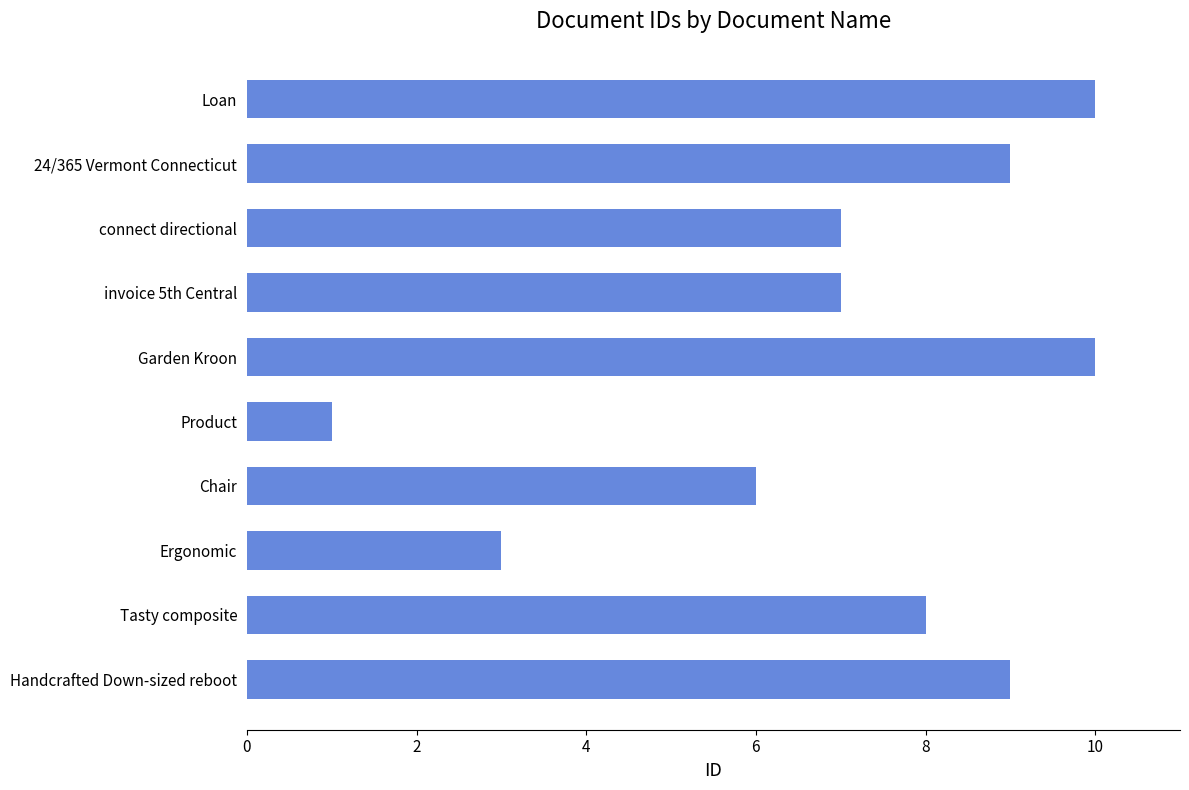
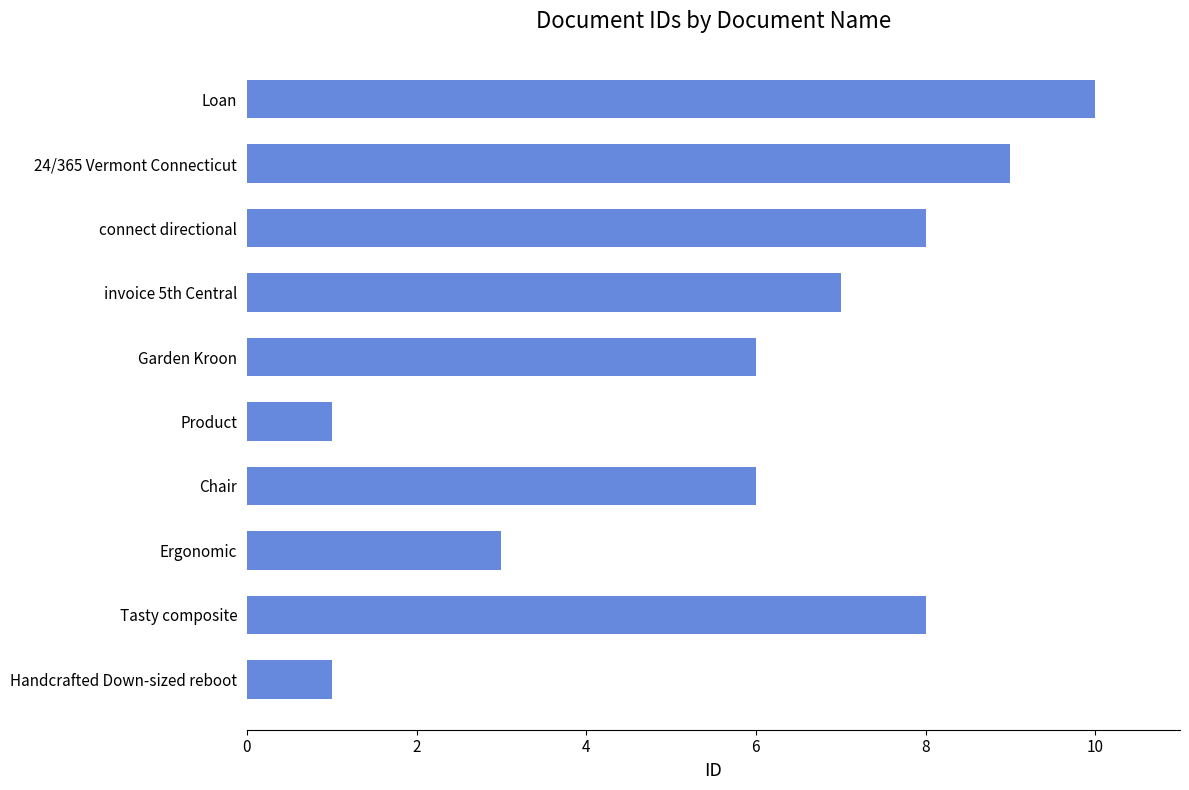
connect directional: 7 -> 8
Garden Kroon: 10 -> 6
Handcrafted Down-sized reboot: 9 -> 1
